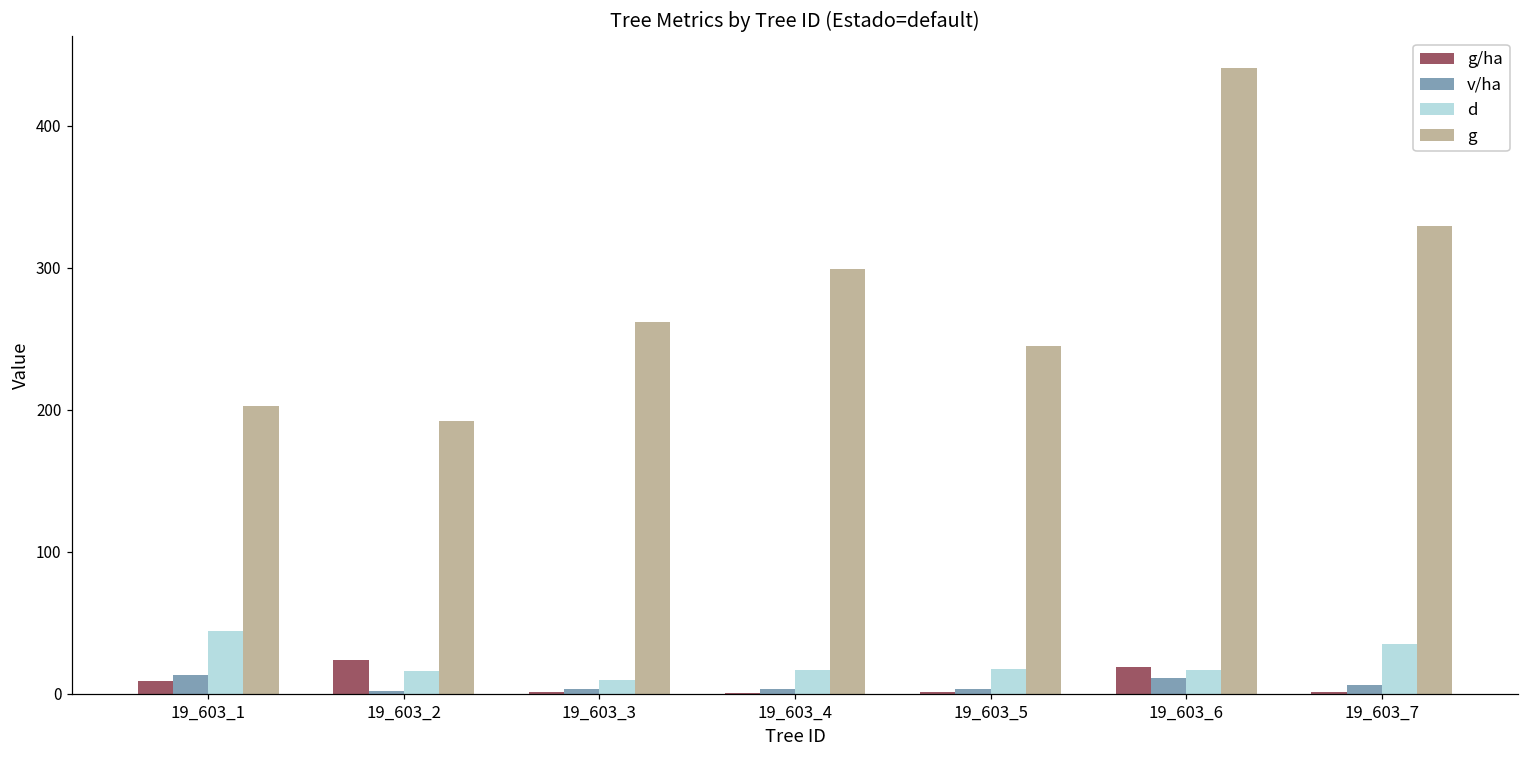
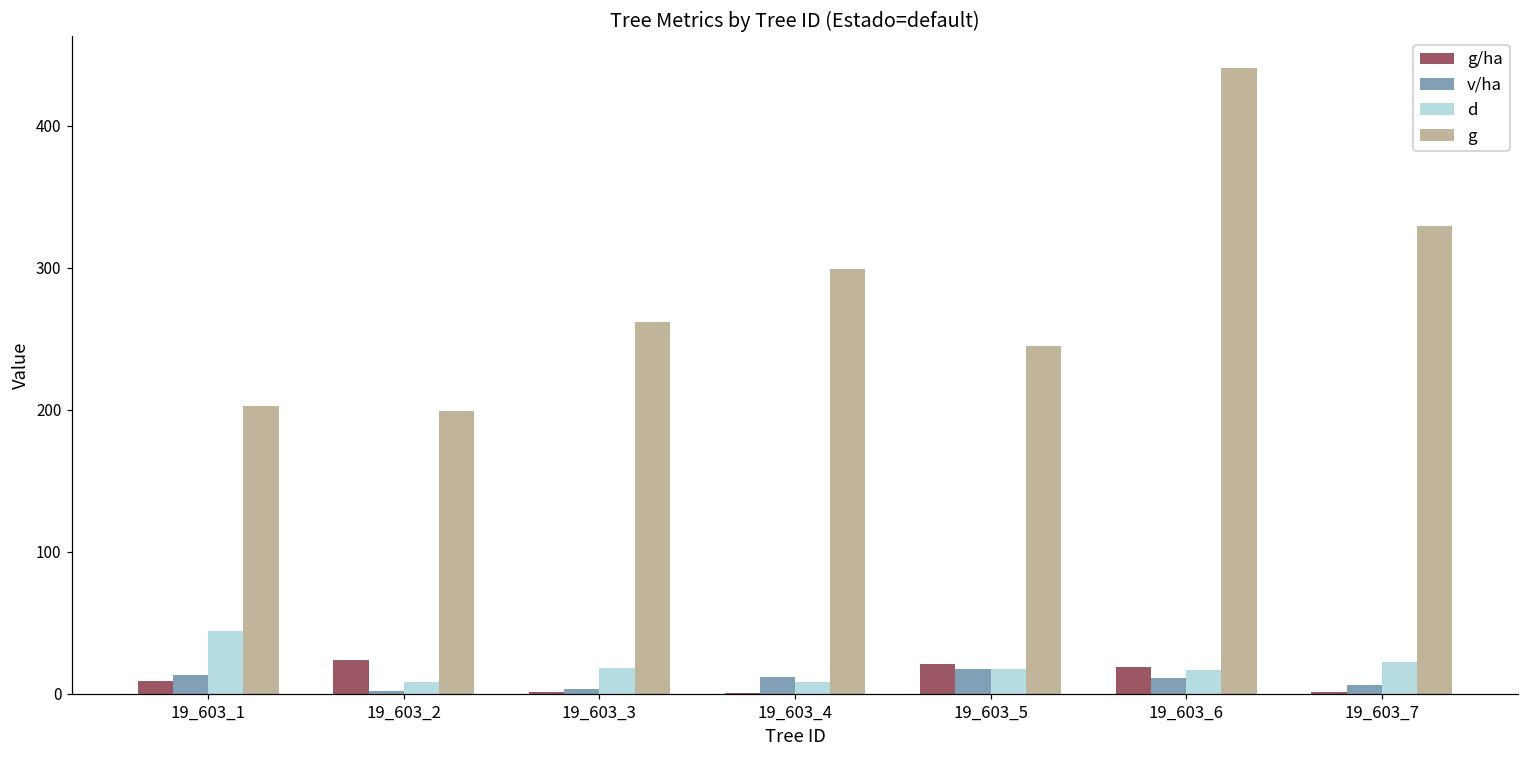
d, 19_603_2: 16 -> 9
g, 19_603_2: 192 -> 199
d, 19_603_3: 10 -> 18
v/ha, 19_603_4: 3 -> 12
d, 19_603_4: 17 -> 8
g/ha, 19_603_5: 1 -> 21
v/ha, 19_603_5: 3 -> 17
d, 19_603_7: 35 -> 22
